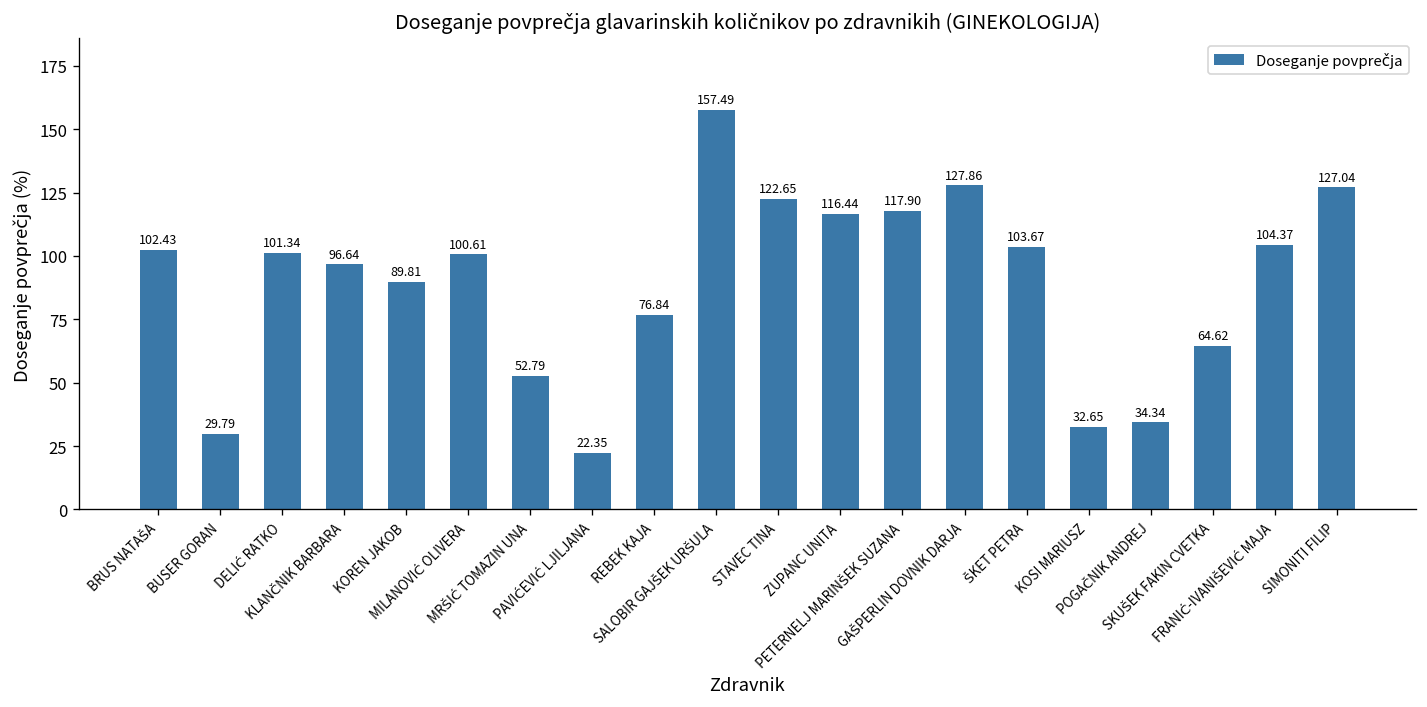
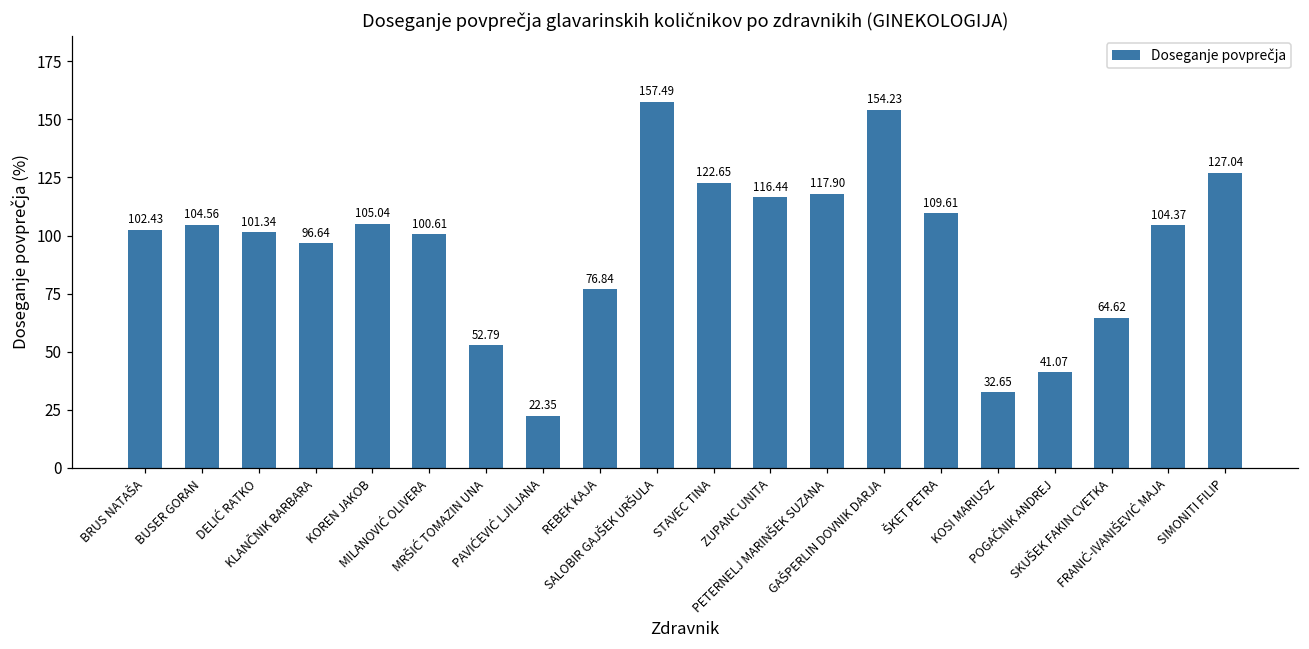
BUSER GORAN: 29.79 -> 104.56
KOREN JAKOB: 89.81 -> 105.04
GAŠPERLIN DOVNIK DARJA: 127.86 -> 154.23
ŠKET PETRA: 103.67 -> 109.61
POGAČNIK ANDREJ: 34.34 -> 41.07
